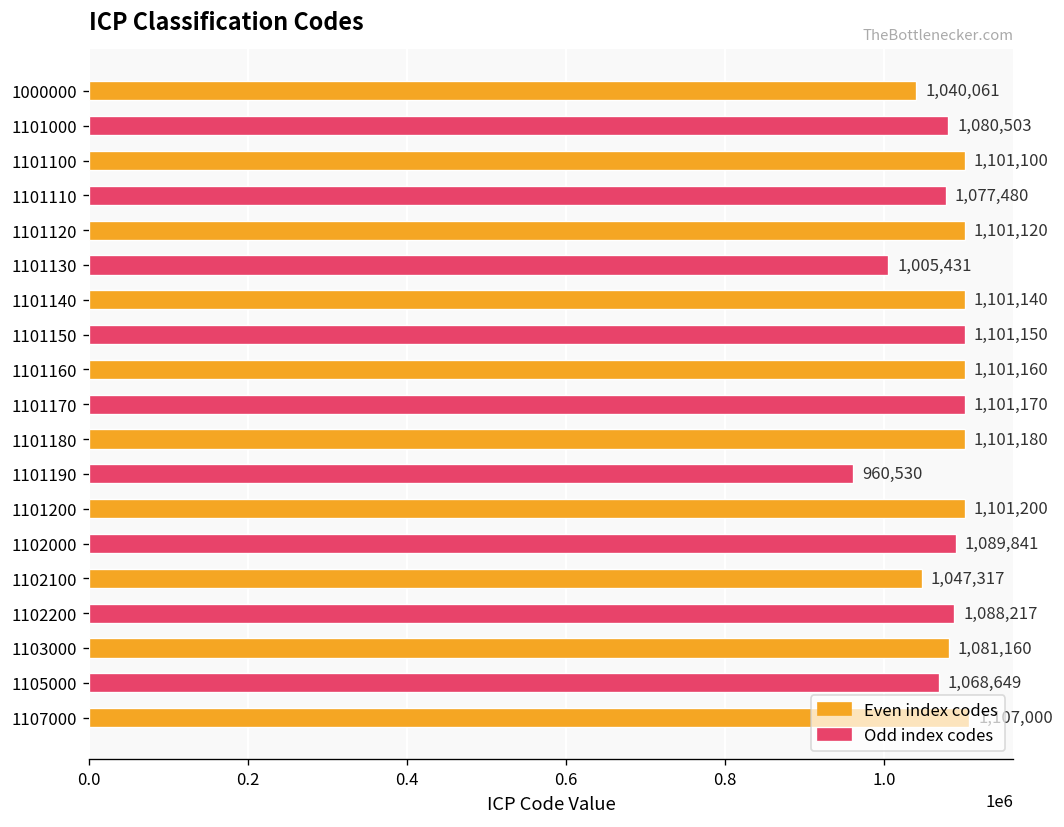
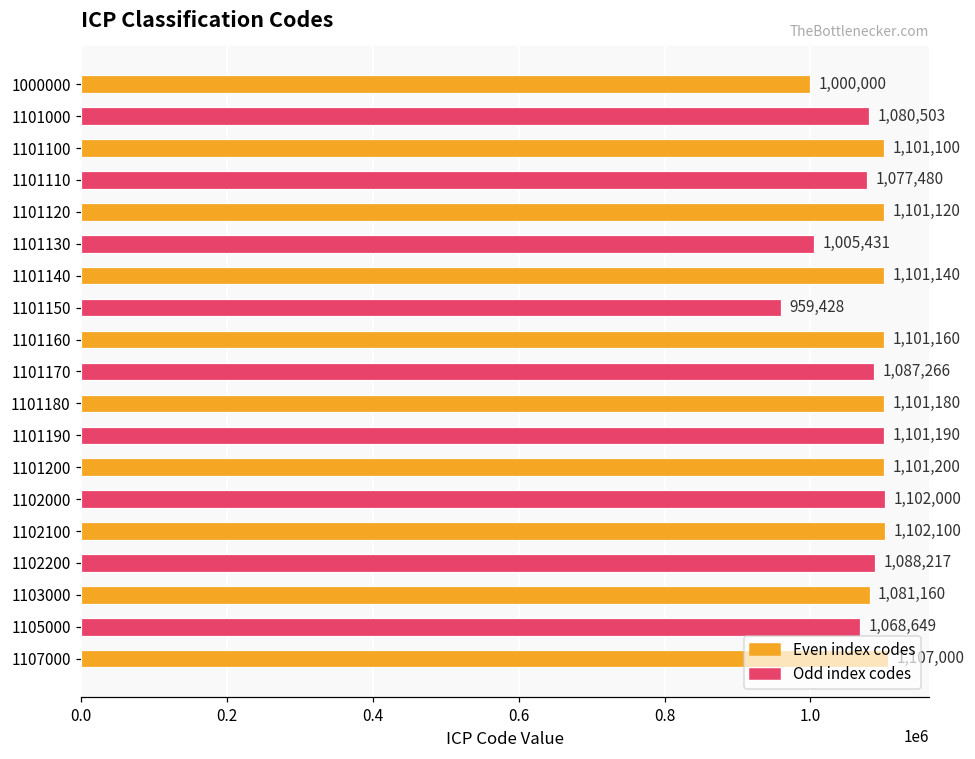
1000000: 1,040,061 -> 1,000,000
1101150: 1,101,150 -> 959,428
1101170: 1,101,170 -> 1,087,266
1101190: 960,530 -> 1,101,190
1102000: 1,089,841 -> 1,102,000
1102100: 1,047,317 -> 1,102,100
